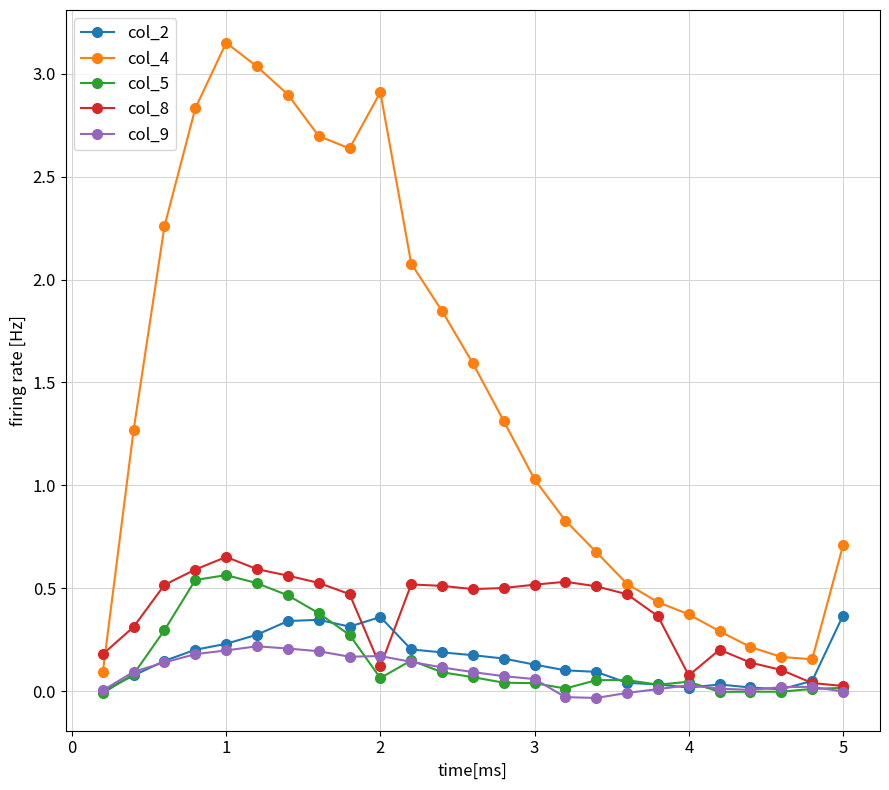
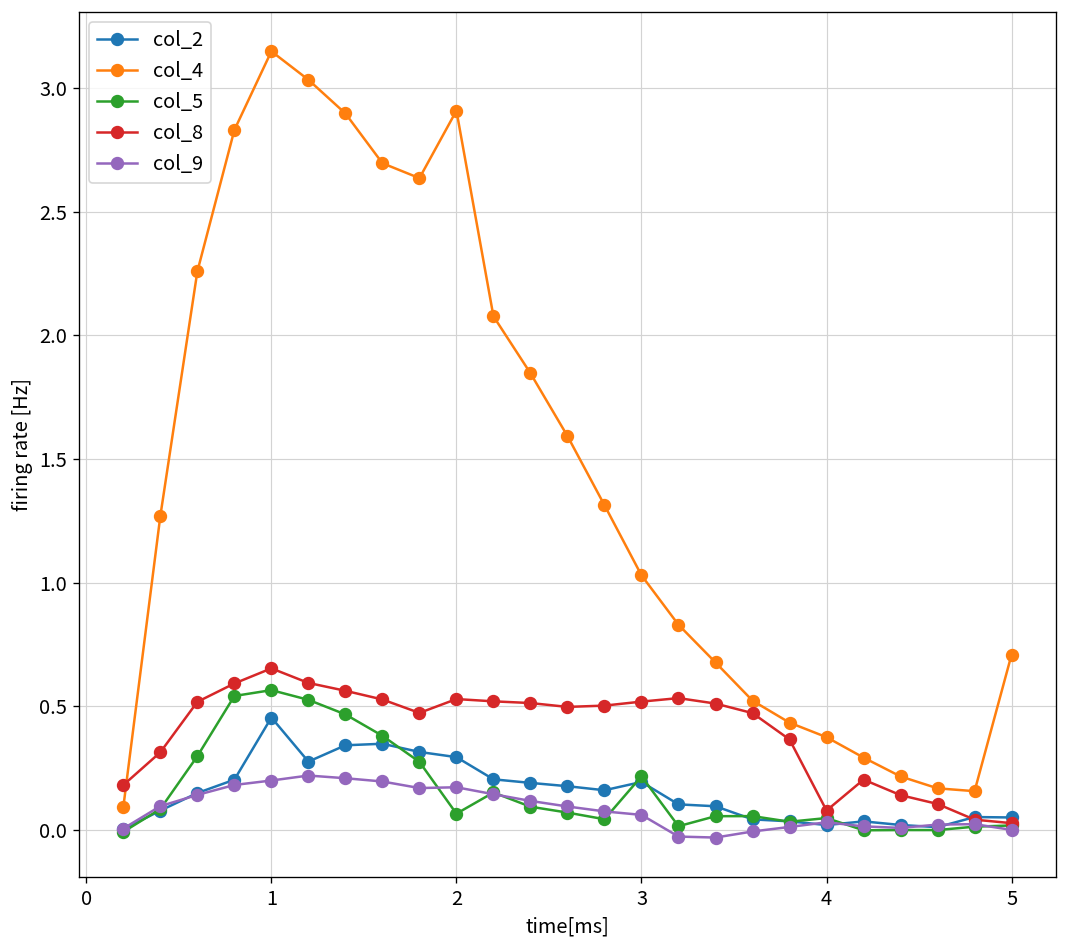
col_2, 1: 0.23 -> 0.45
col_2, 2: 0.36 -> 0.29
col_8, 2: 0.12 -> 0.53
col_2, 3: 0.13 -> 0.19
col_5, 3: 0.04 -> 0.22
col_2, 5: 0.37 -> 0.05
